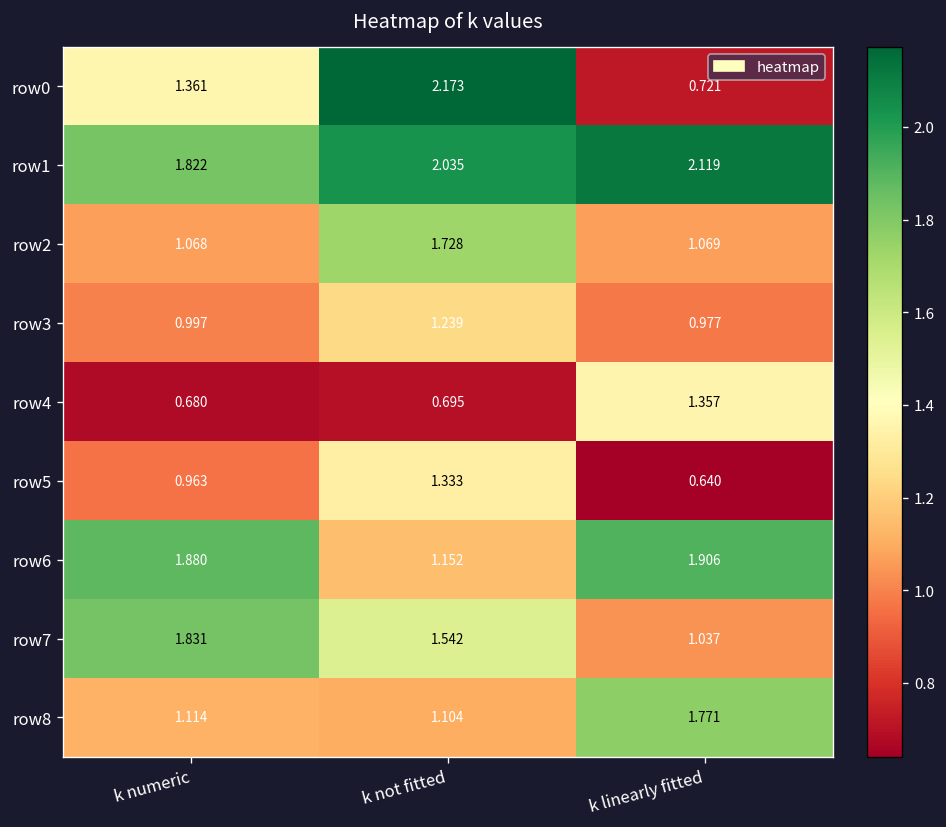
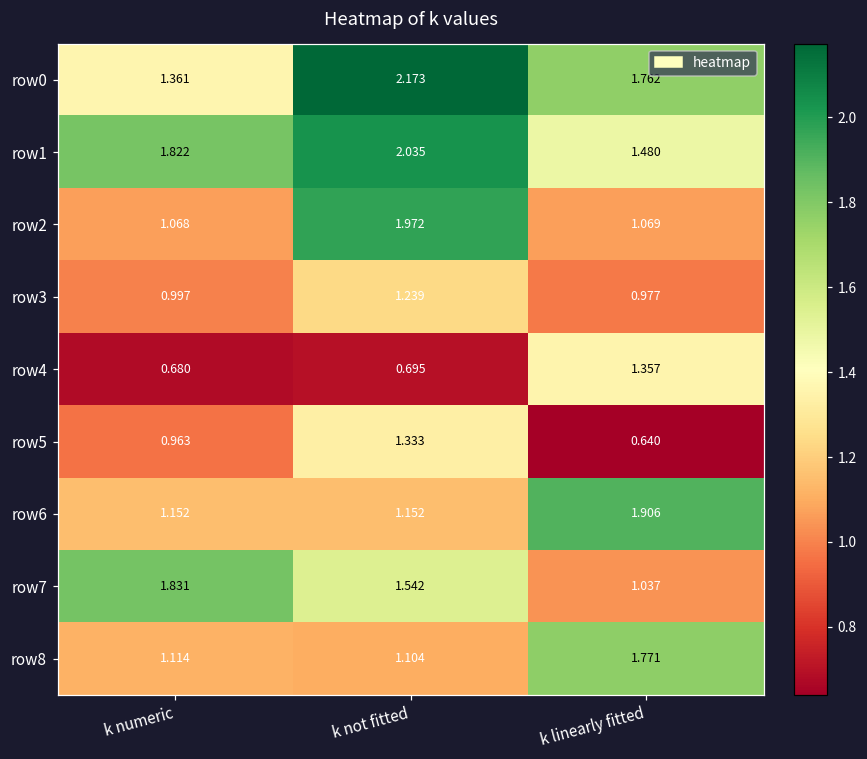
row0, k linearly fitted: 0.721 -> 1.762
row1, k linearly fitted: 2.119 -> 1.480
row2, k not fitted: 1.728 -> 1.972
row6, k numeric: 1.880 -> 1.152
